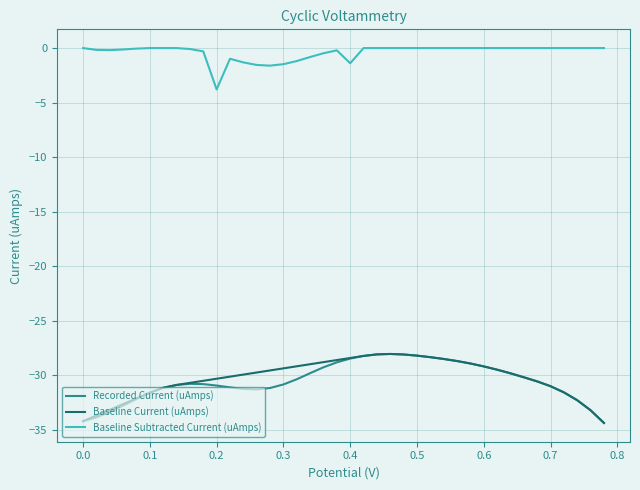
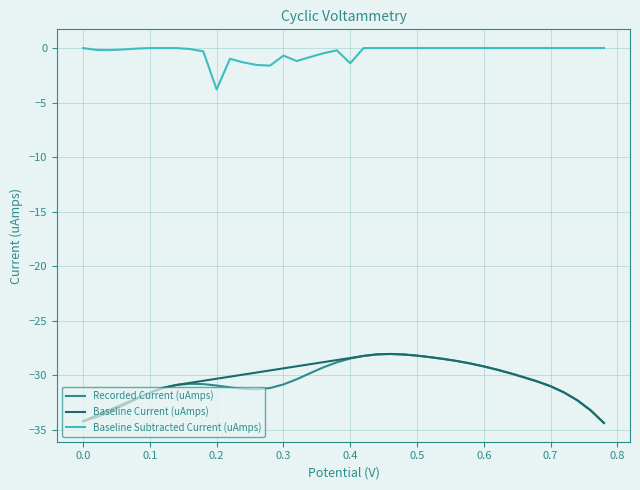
Baseline Subtracted Current (uAmps), 0.3: -1.5 -> -0.7
